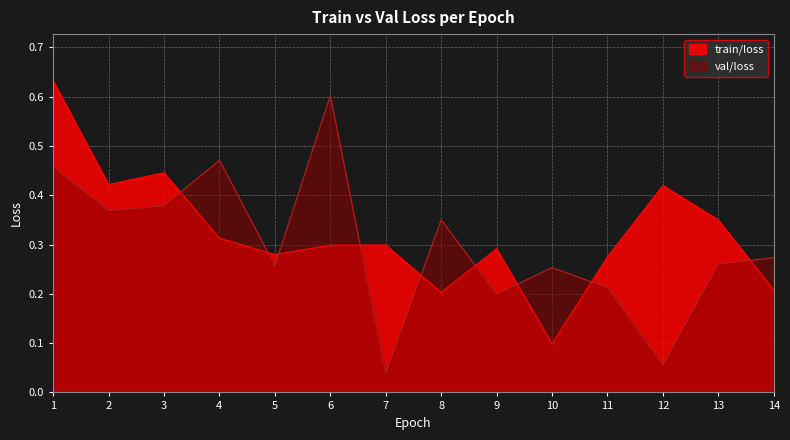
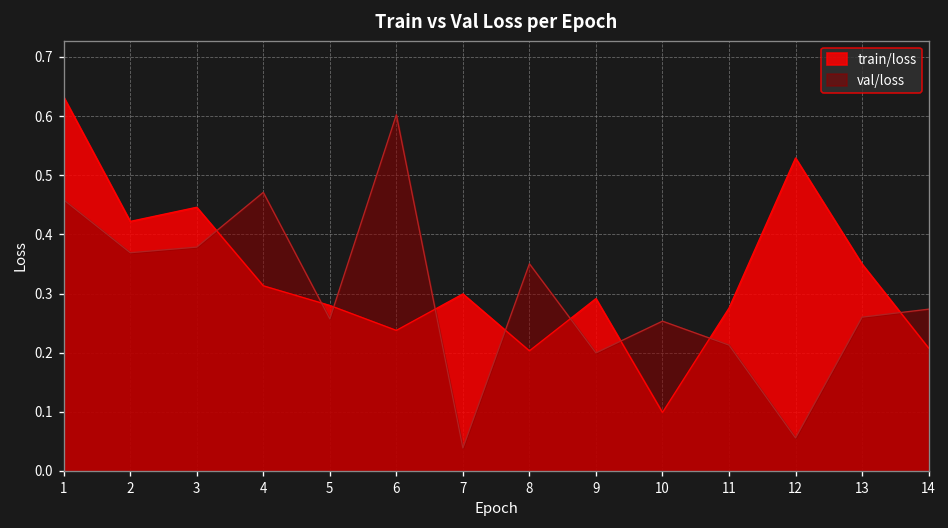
train/loss, 6: 0.30 -> 0.24
train/loss, 12: 0.42 -> 0.53
